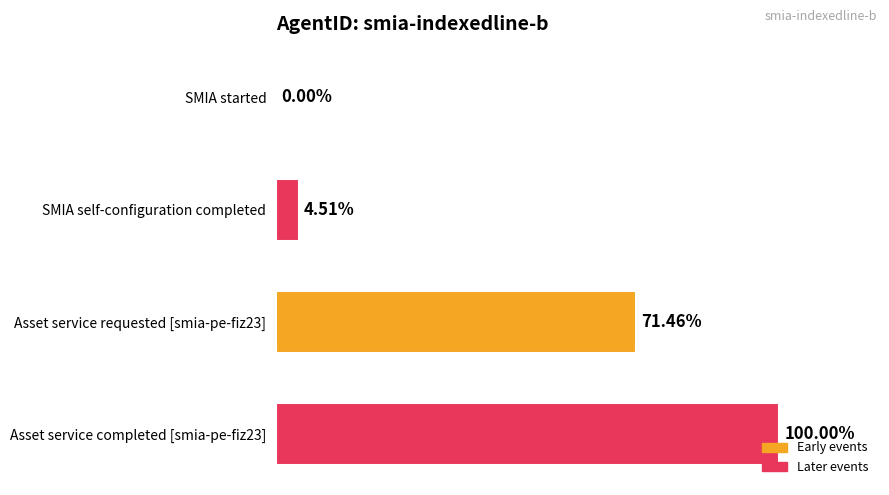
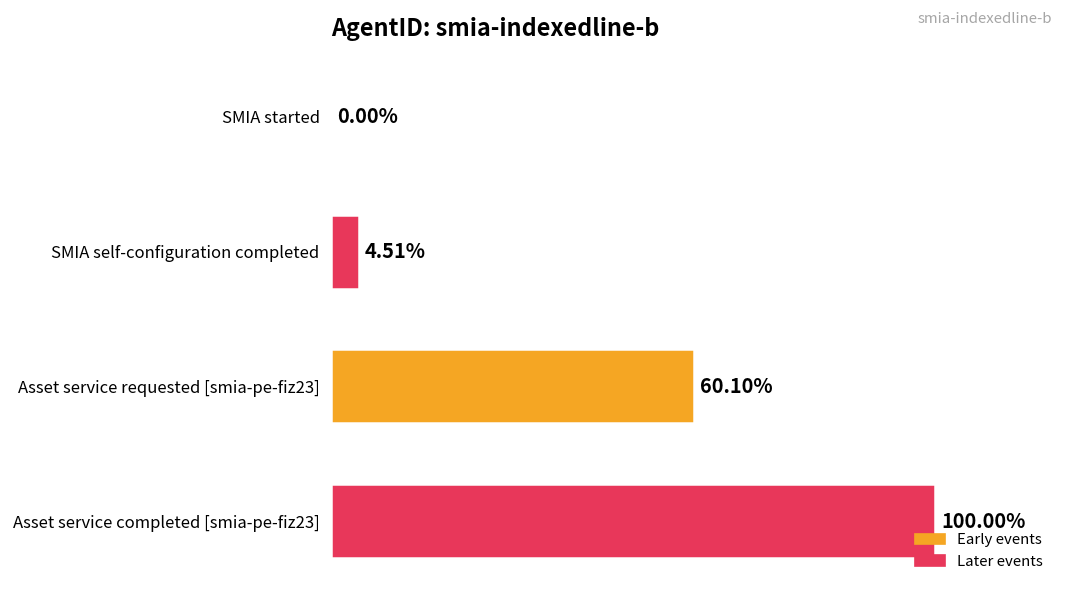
Asset service requested [smia-pe-fiz23]: 71.46% -> 60.10%
